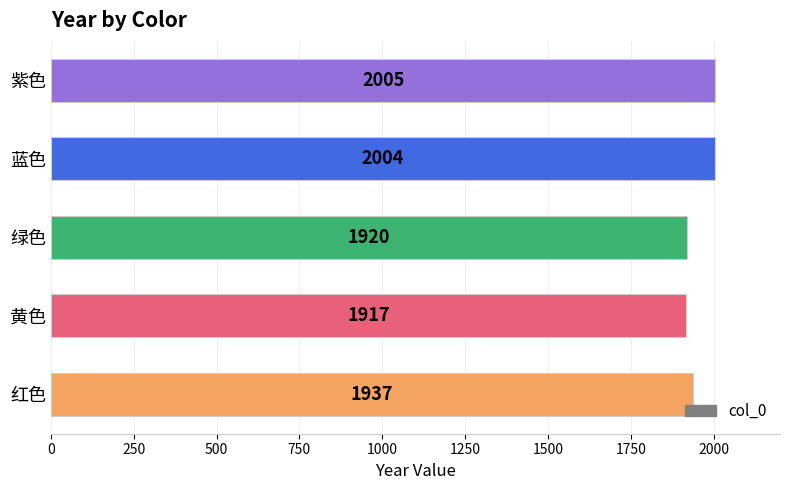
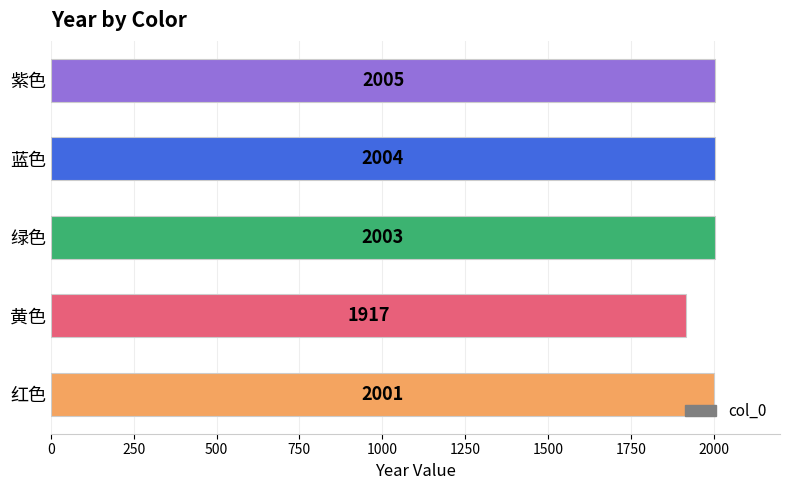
绿色: 1920 -> 2003
红色: 1937 -> 2001
